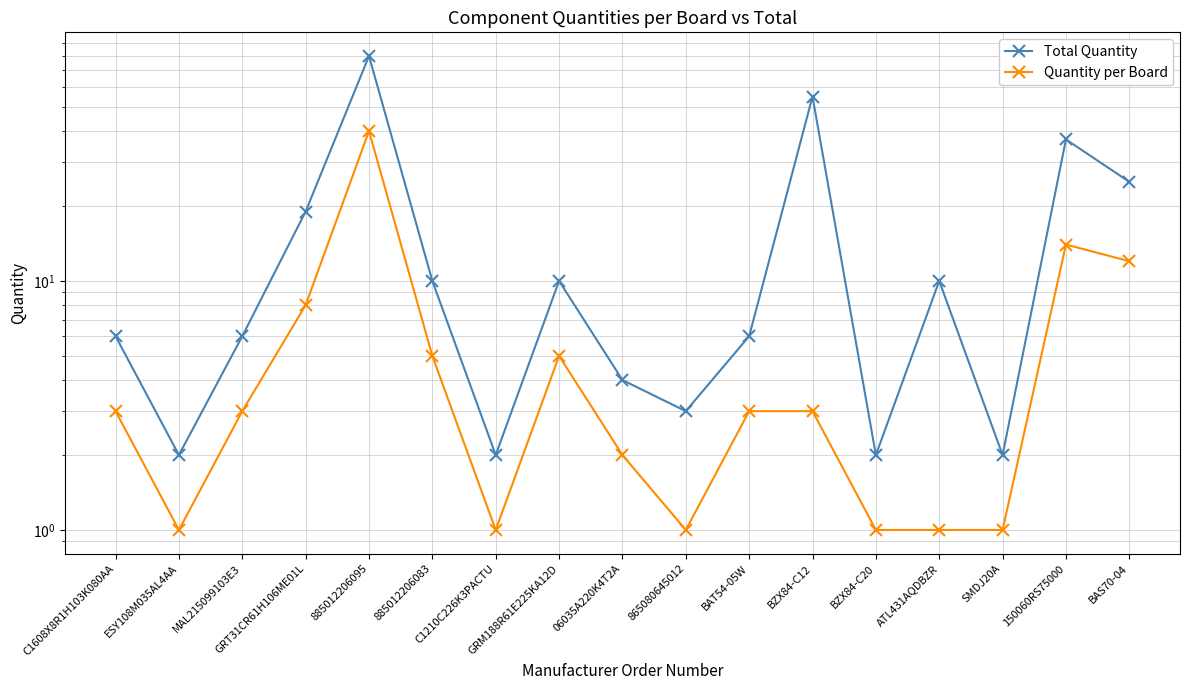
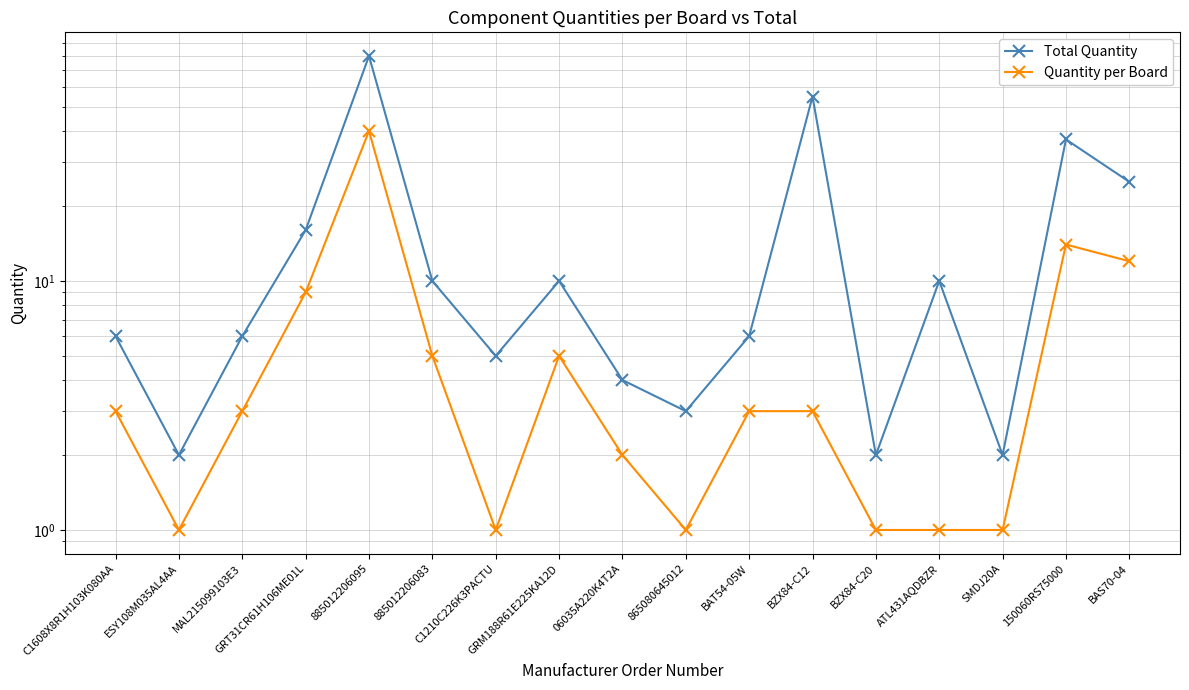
Total Quantity, GRT31CR61H106ME01L: 19 -> 16
Quantity per Board, GRT31CR61H106ME01L: 8 -> 9
Total Quantity, C1210C226K3PACTU: 2 -> 5
